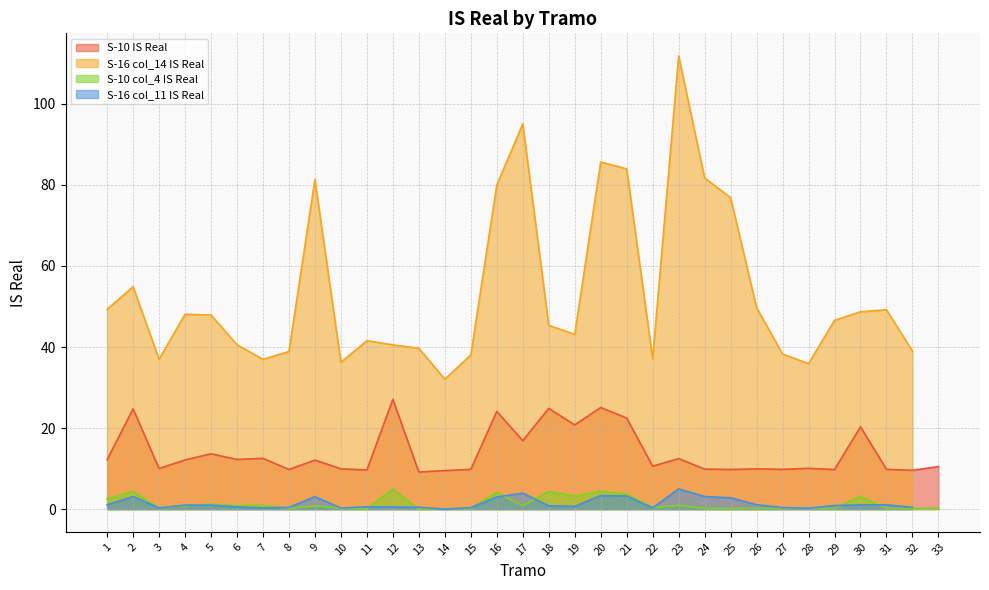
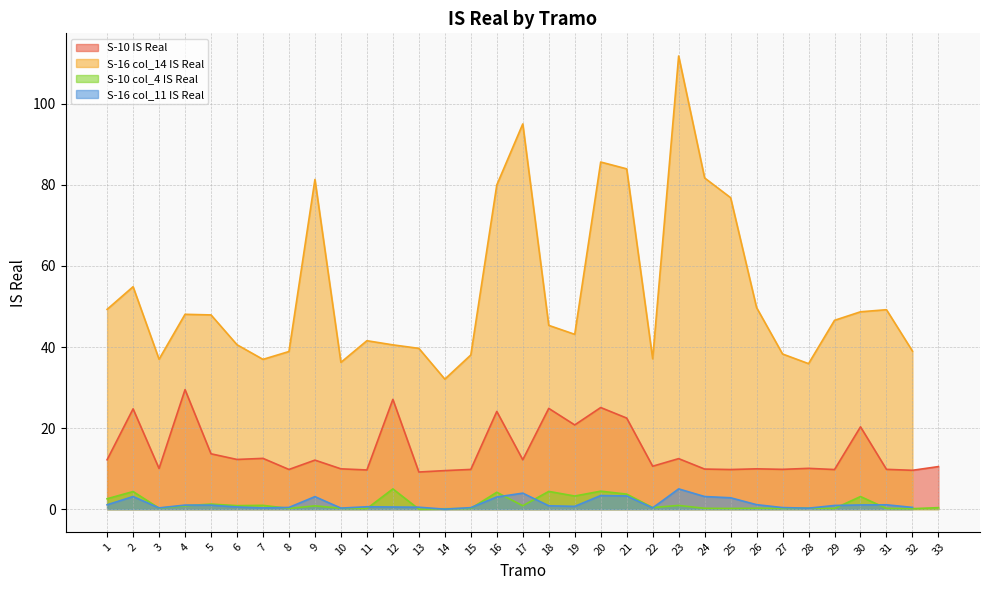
S-10 IS Real, 4: 12 -> 29
S-10 IS Real, 17: 17 -> 12
